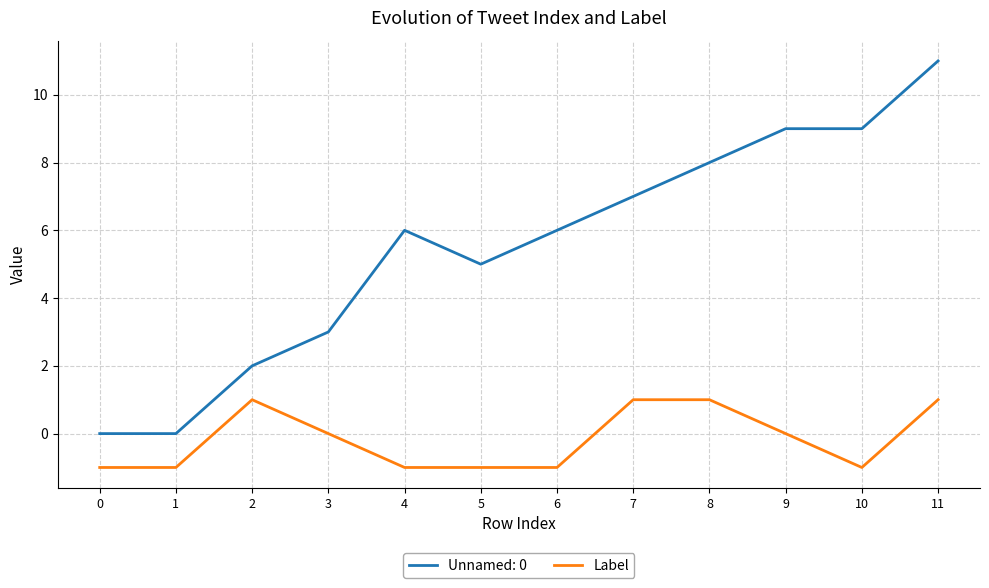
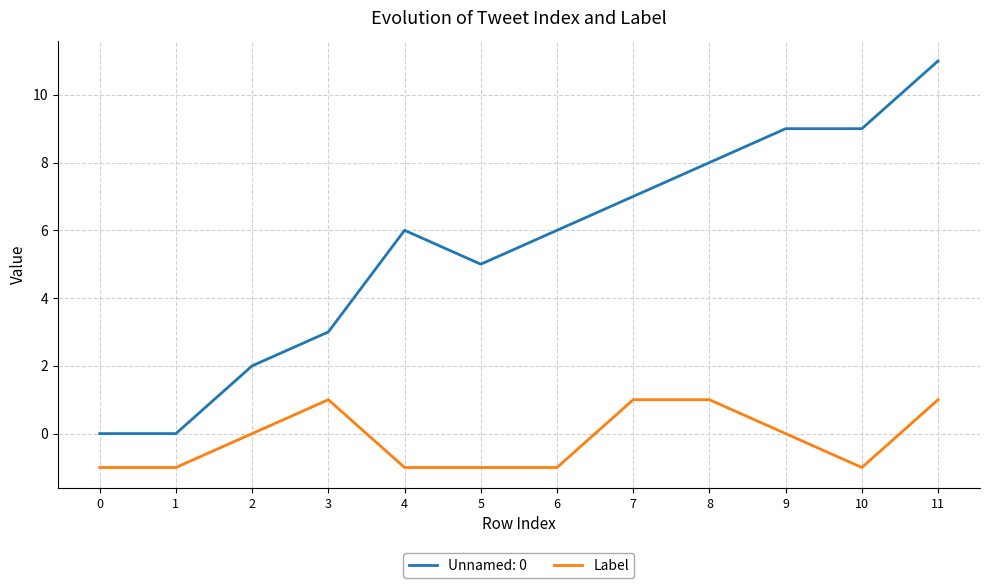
Label, 2: 1 -> 0
Label, 3: 0 -> 1
